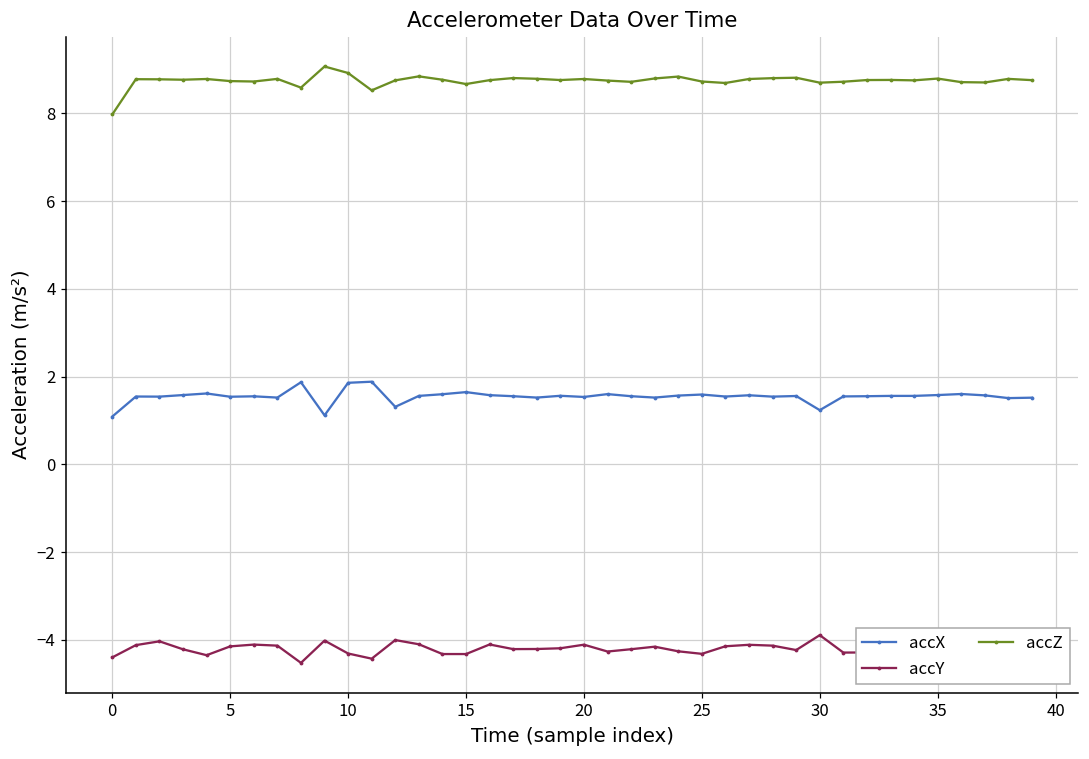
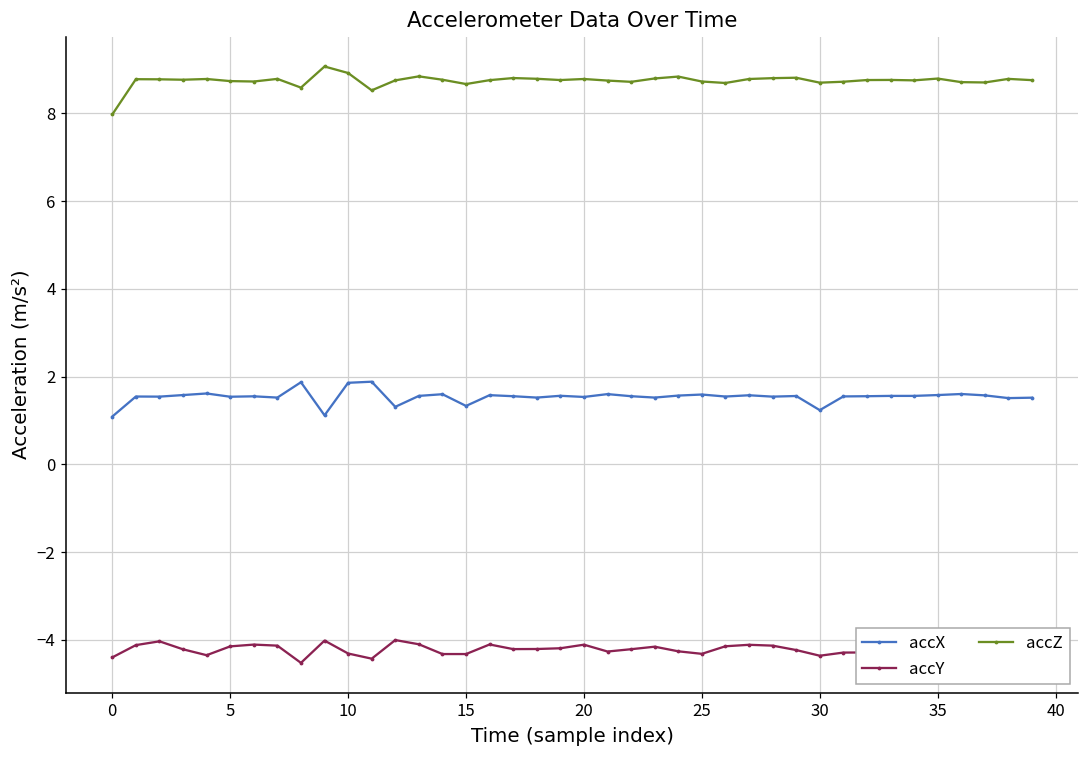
accX, 15: 1.6 -> 1.3
accY, 30: -3.9 -> -4.4
